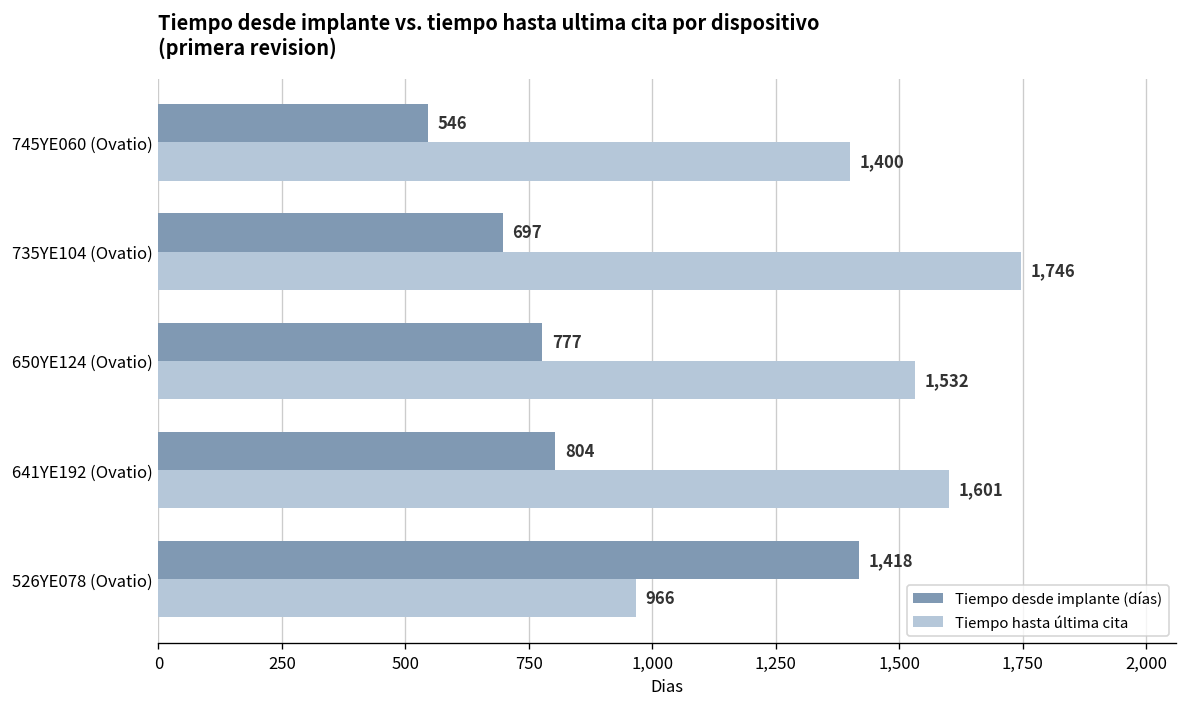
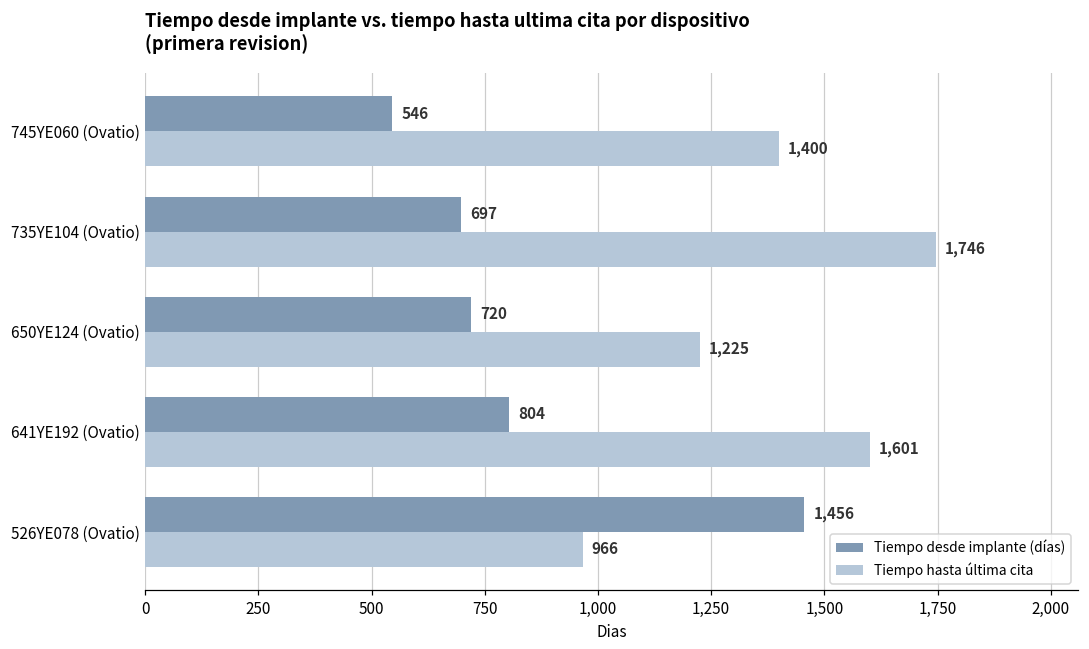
Tiempo desde implante (días), 650YE124 (Ovatio): 777 -> 720
Tiempo hasta última cita, 650YE124 (Ovatio): 1,532 -> 1,225
Tiempo desde implante (días), 526YE078 (Ovatio): 1,418 -> 1,456
